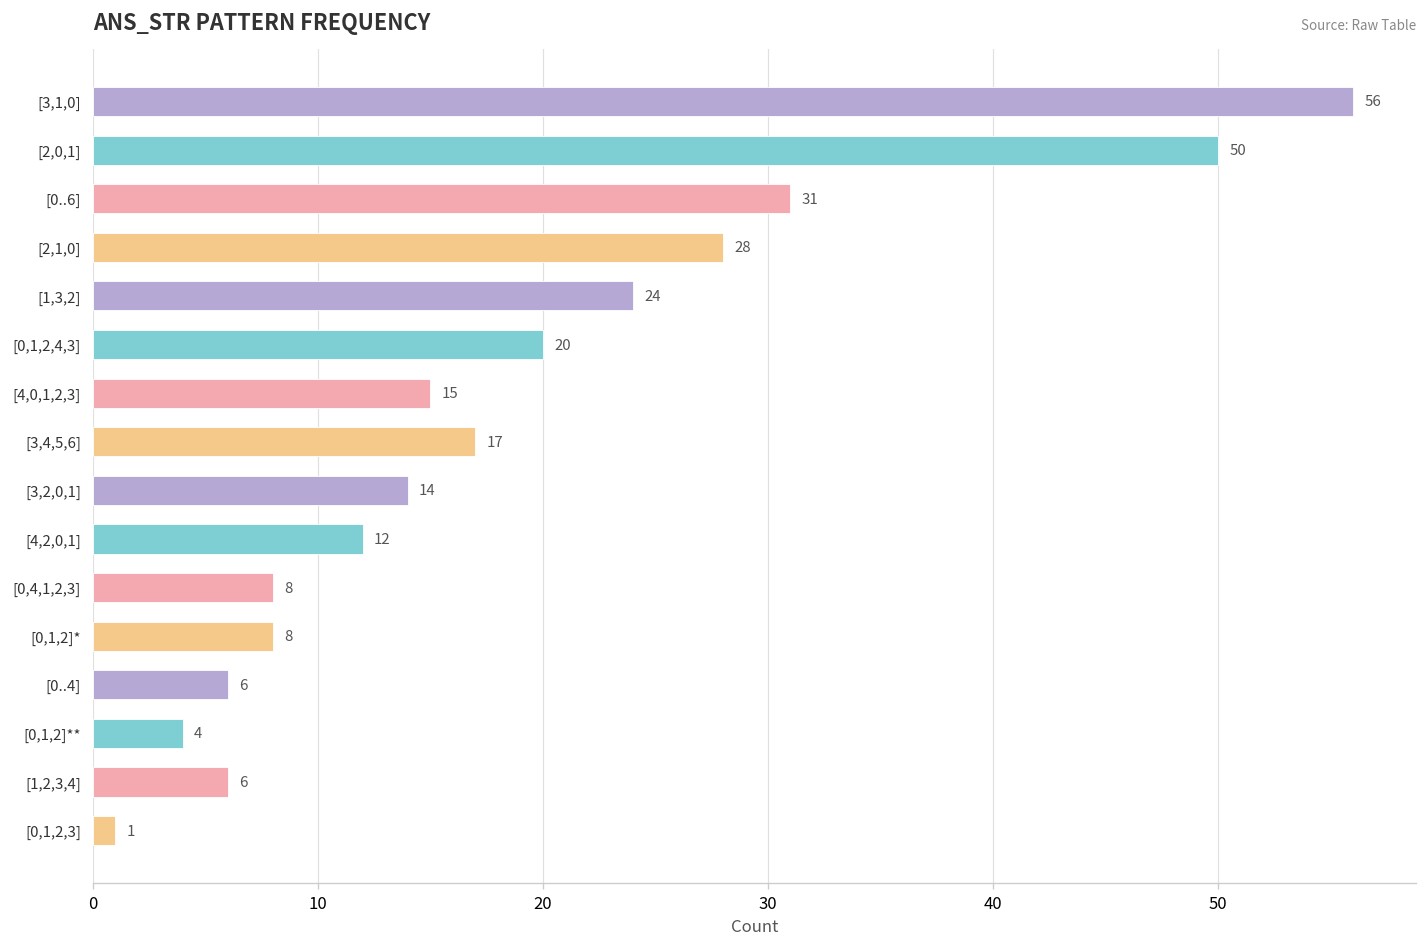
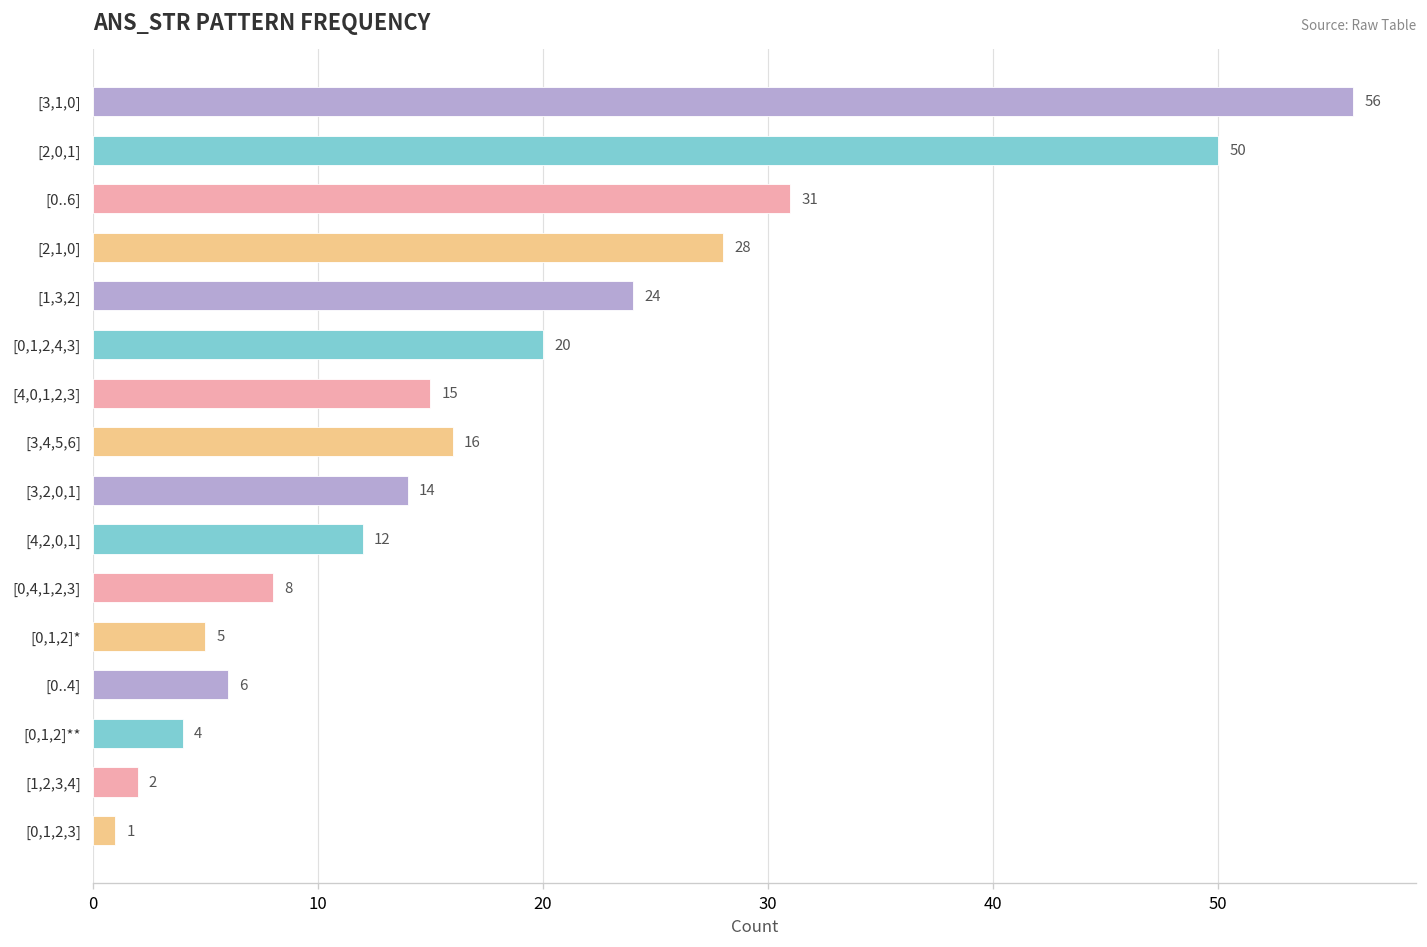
[3,4,5,6]: 17 -> 16
[0,1,2]*: 8 -> 5
[1,2,3,4]: 6 -> 2
